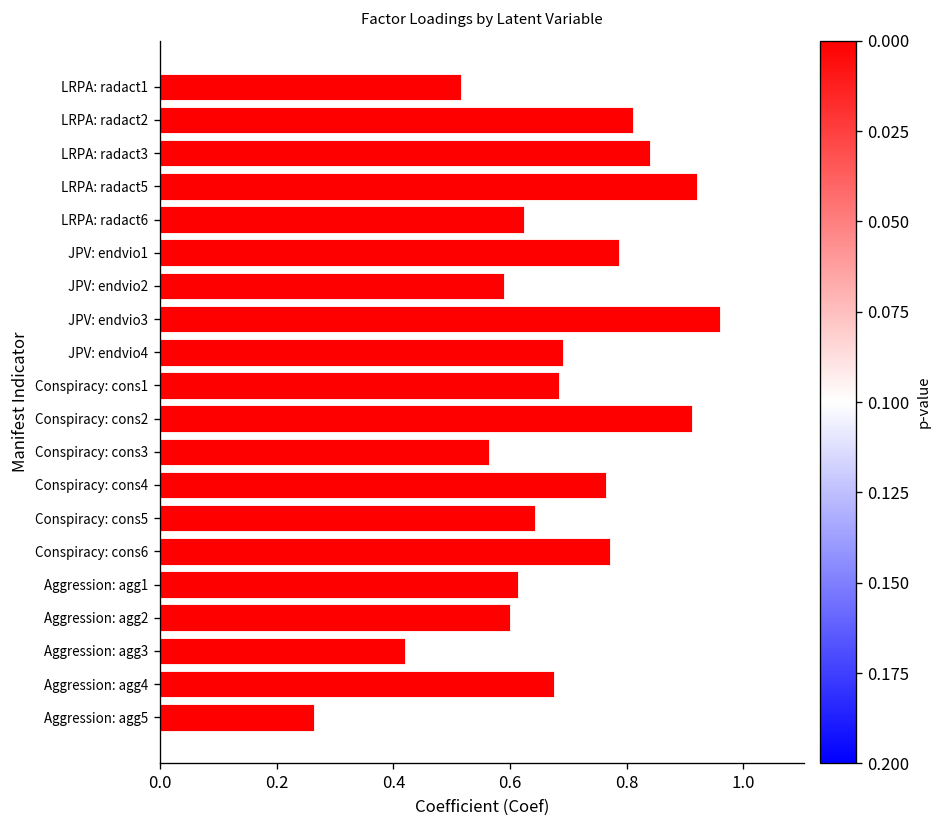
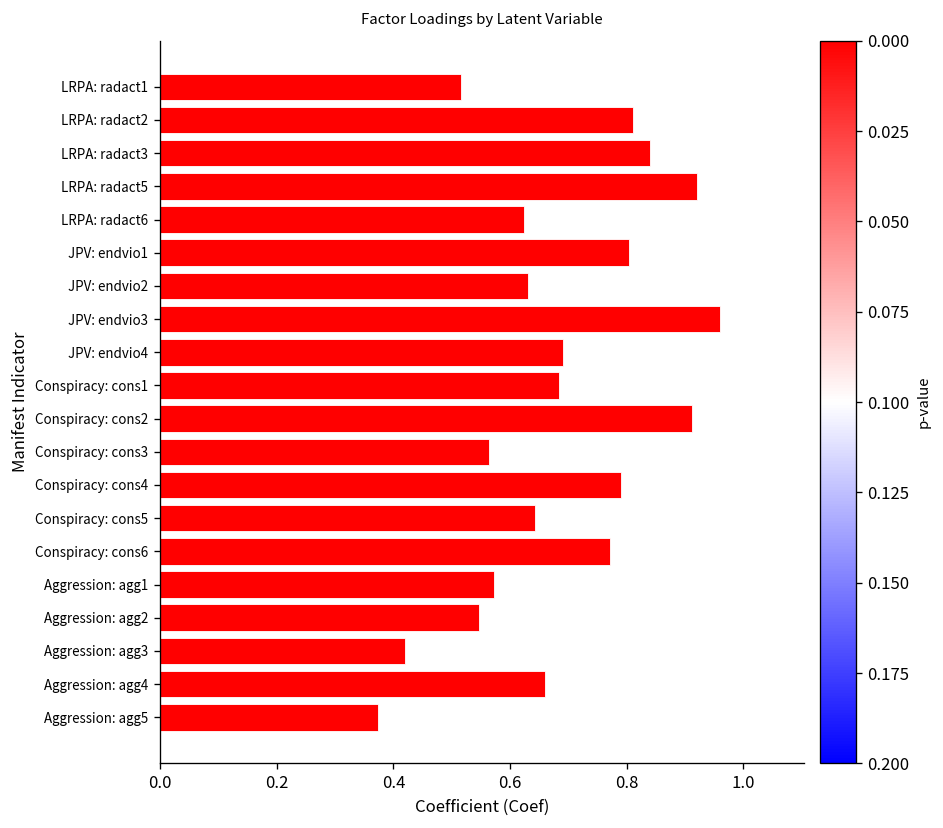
JPV: endvio1: 0.79 -> 0.80
JPV: endvio2: 0.59 -> 0.63
Conspiracy: cons4: 0.76 -> 0.79
Aggression: agg1: 0.61 -> 0.57
Aggression: agg2: 0.60 -> 0.55
Aggression: agg4: 0.68 -> 0.66
Aggression: agg5: 0.26 -> 0.37
